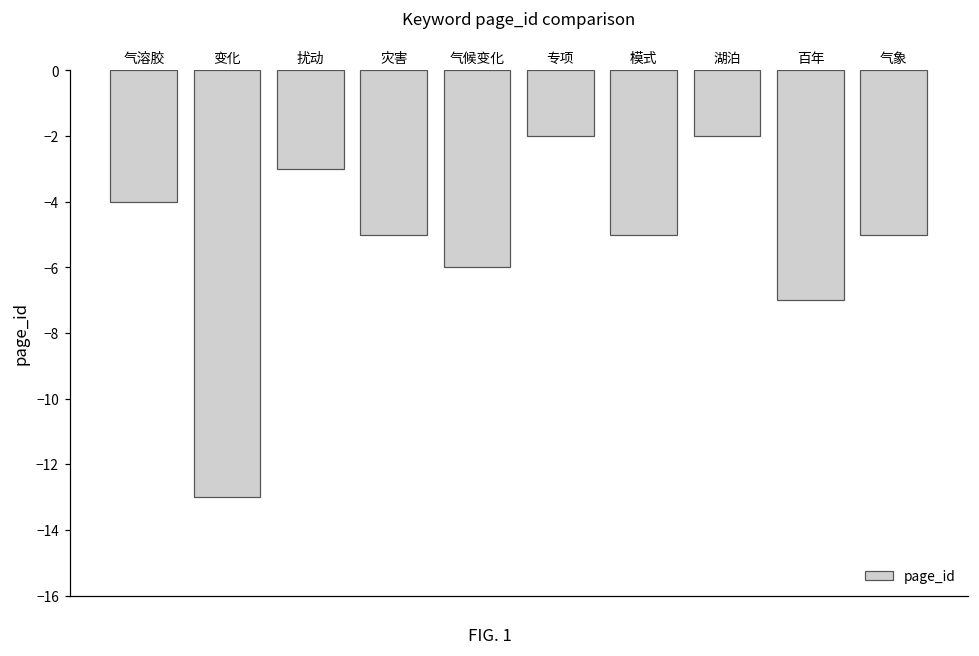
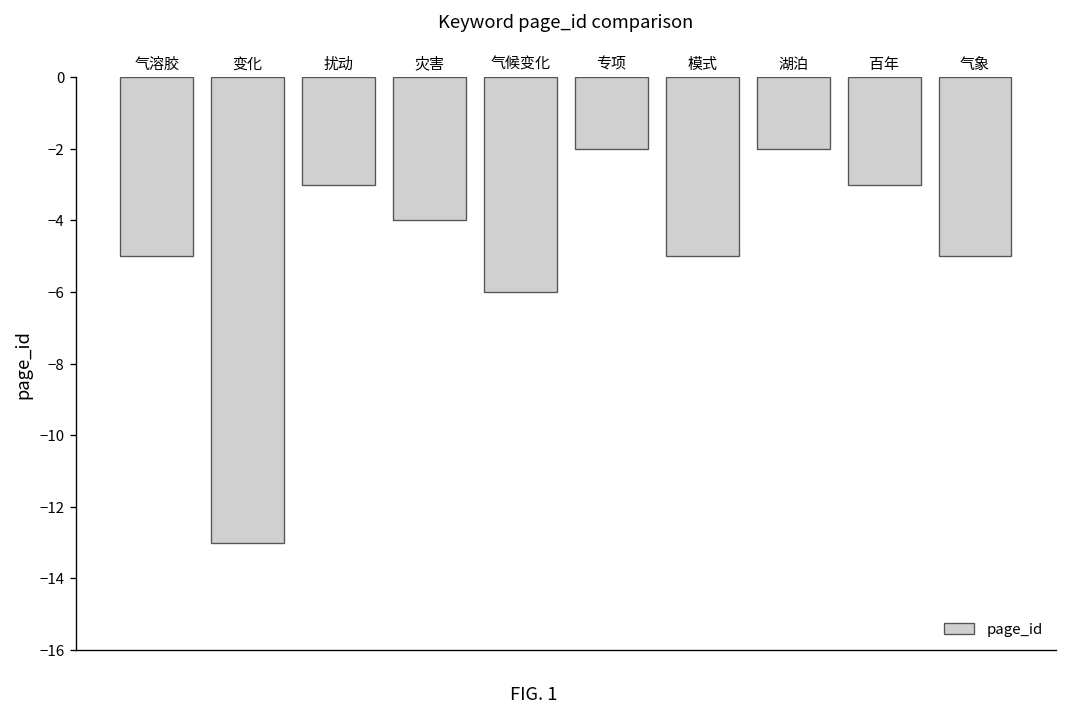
气溶胶: -4.0 -> -5.0
灾害: -5.0 -> -4.0
百年: -7.0 -> -3.0
